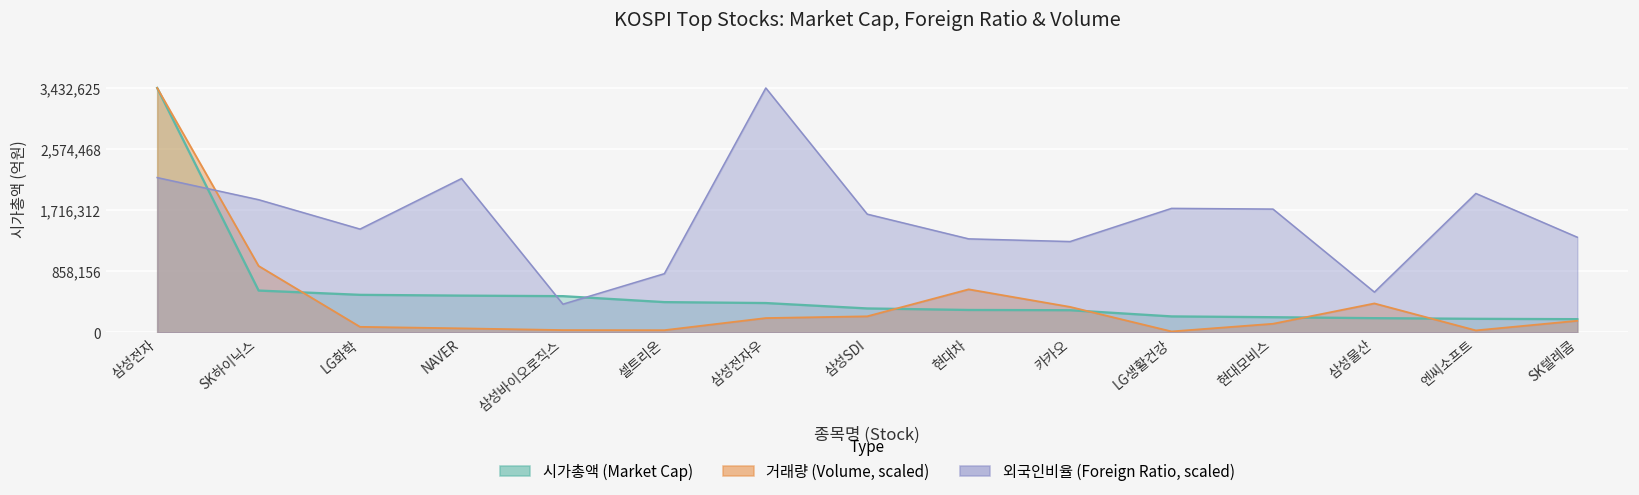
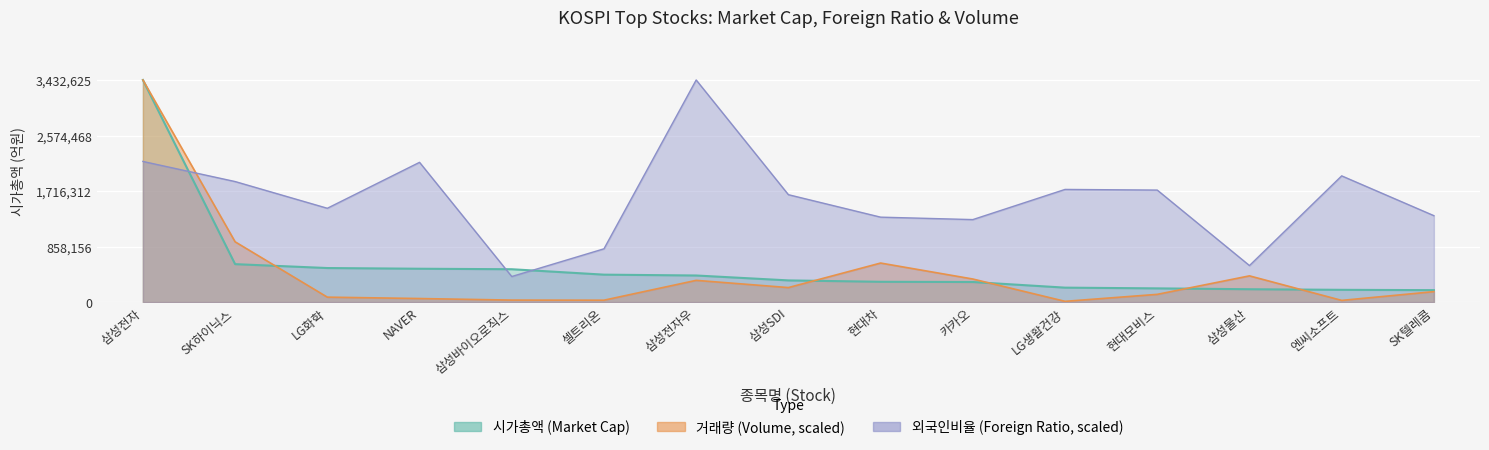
거래량 (Volume, scaled), 삼성전자우: 200,000 -> 300,000
